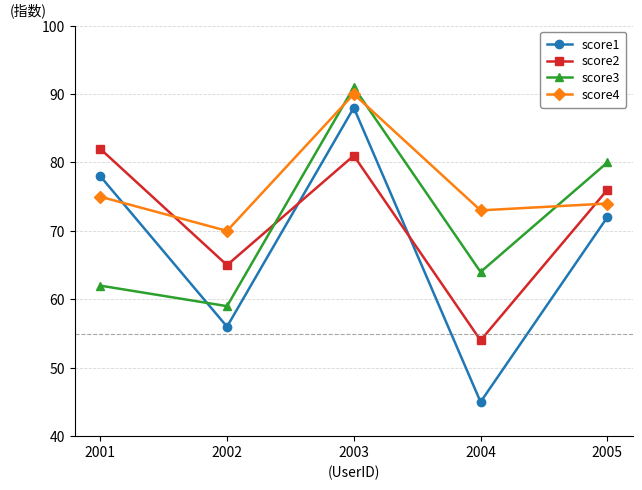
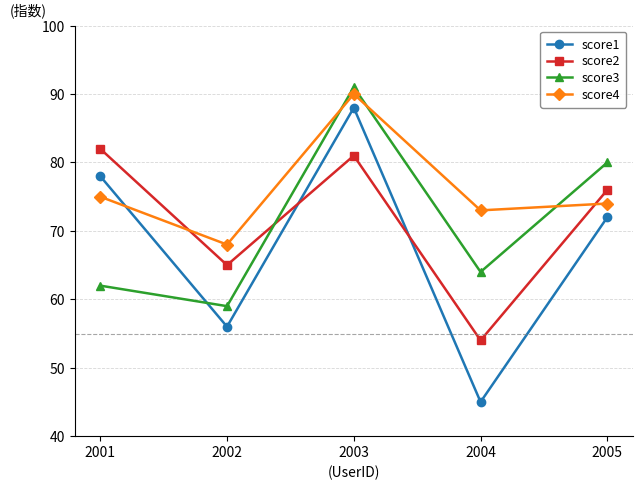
score4, 2002: 70 -> 68
